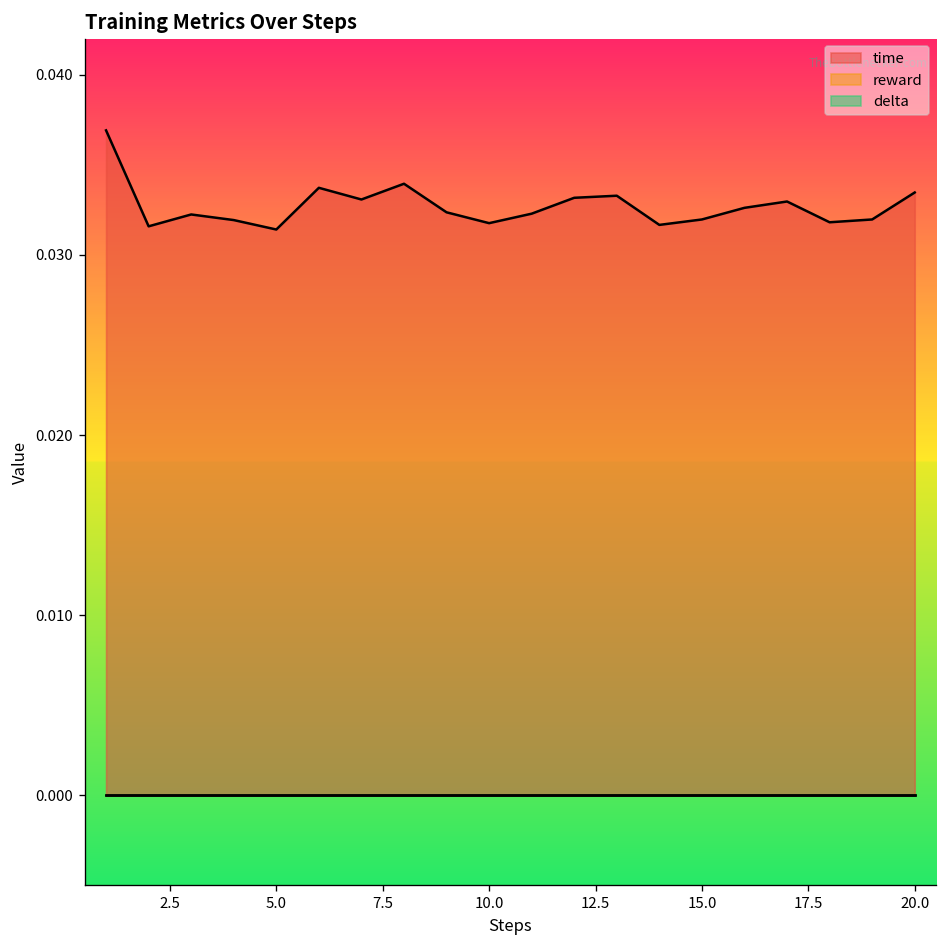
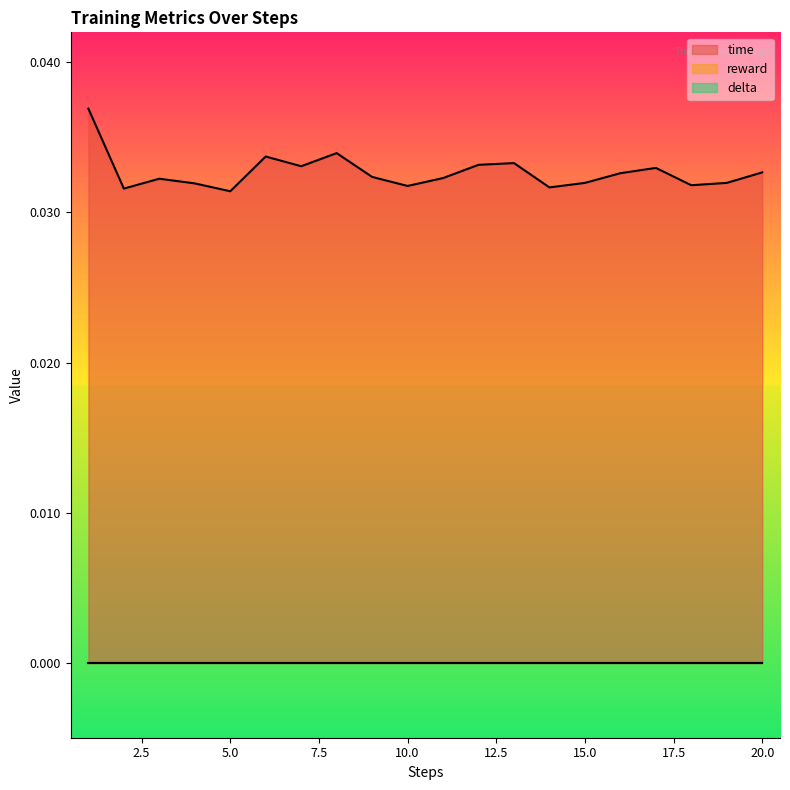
time, 20.0: 0.0335 -> 0.0327
